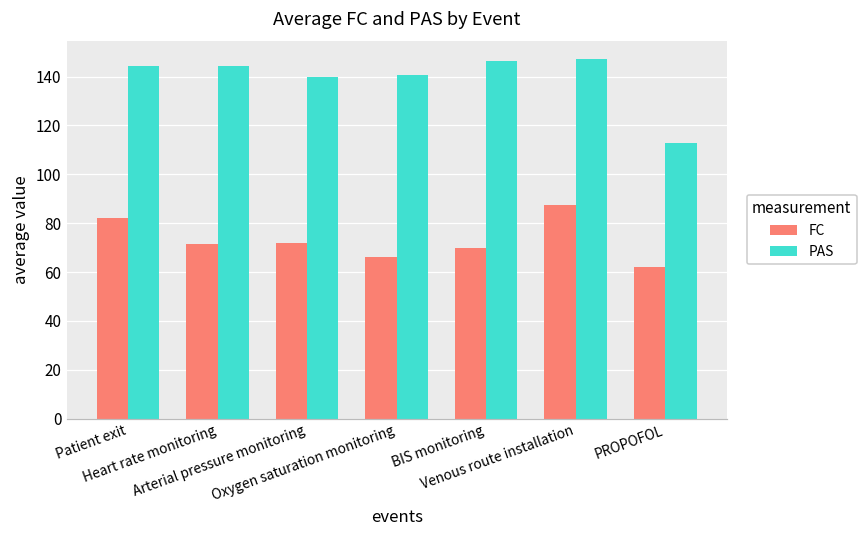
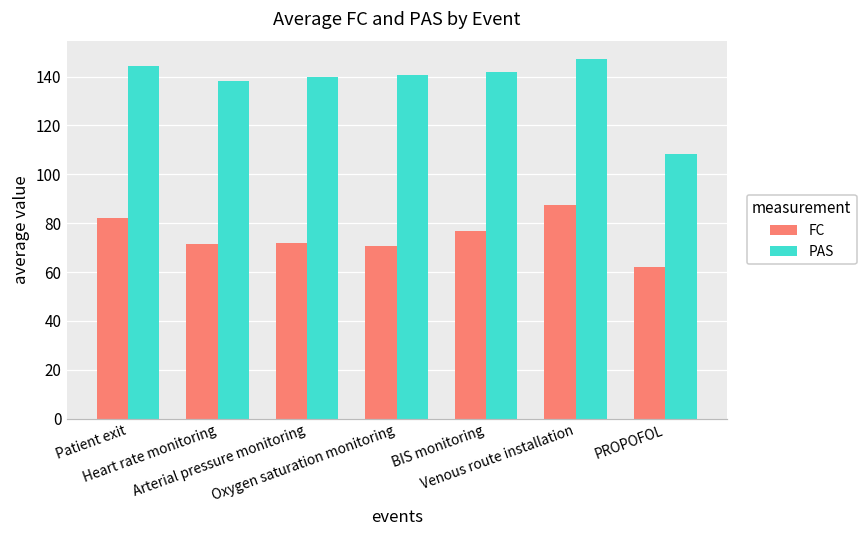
PAS, Heart rate monitoring: 144 -> 138
FC, Oxygen saturation monitoring: 66 -> 71
FC, BIS monitoring: 70 -> 77
PAS, BIS monitoring: 146 -> 142
PAS, PROPOFOL: 113 -> 108
